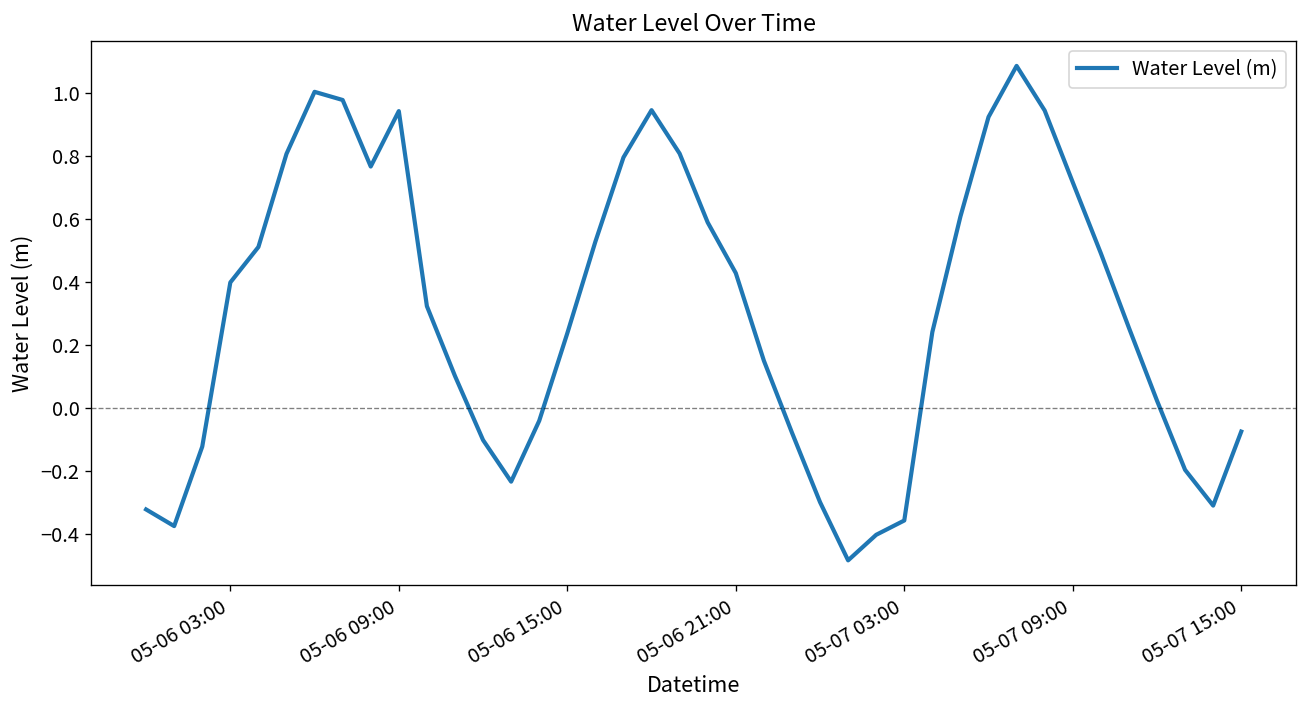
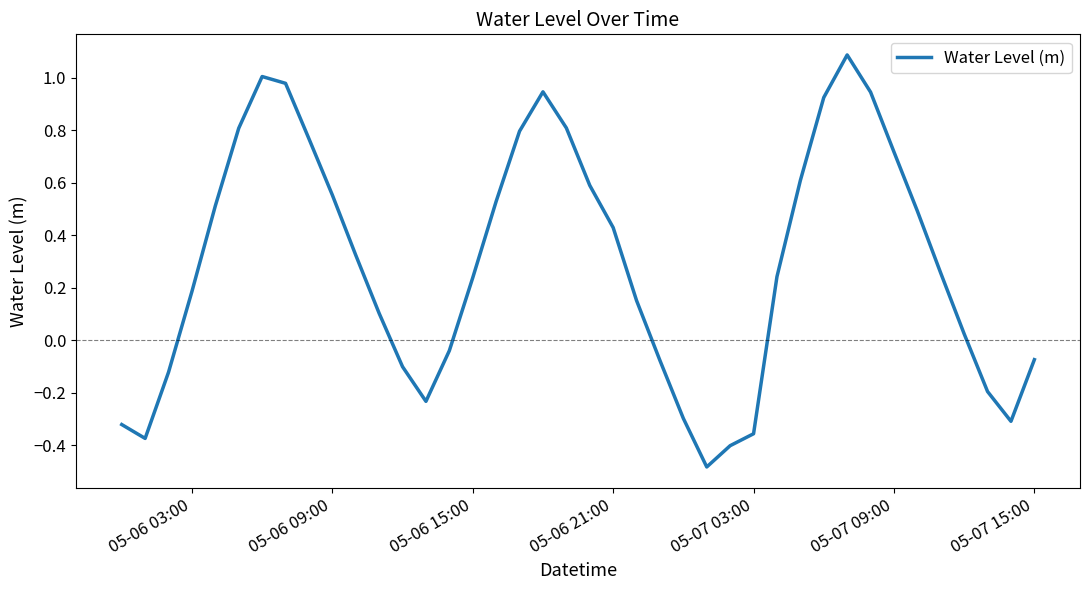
05-06 03:00: 0.40 -> 0.19
05-06 09:00: 0.94 -> 0.55
